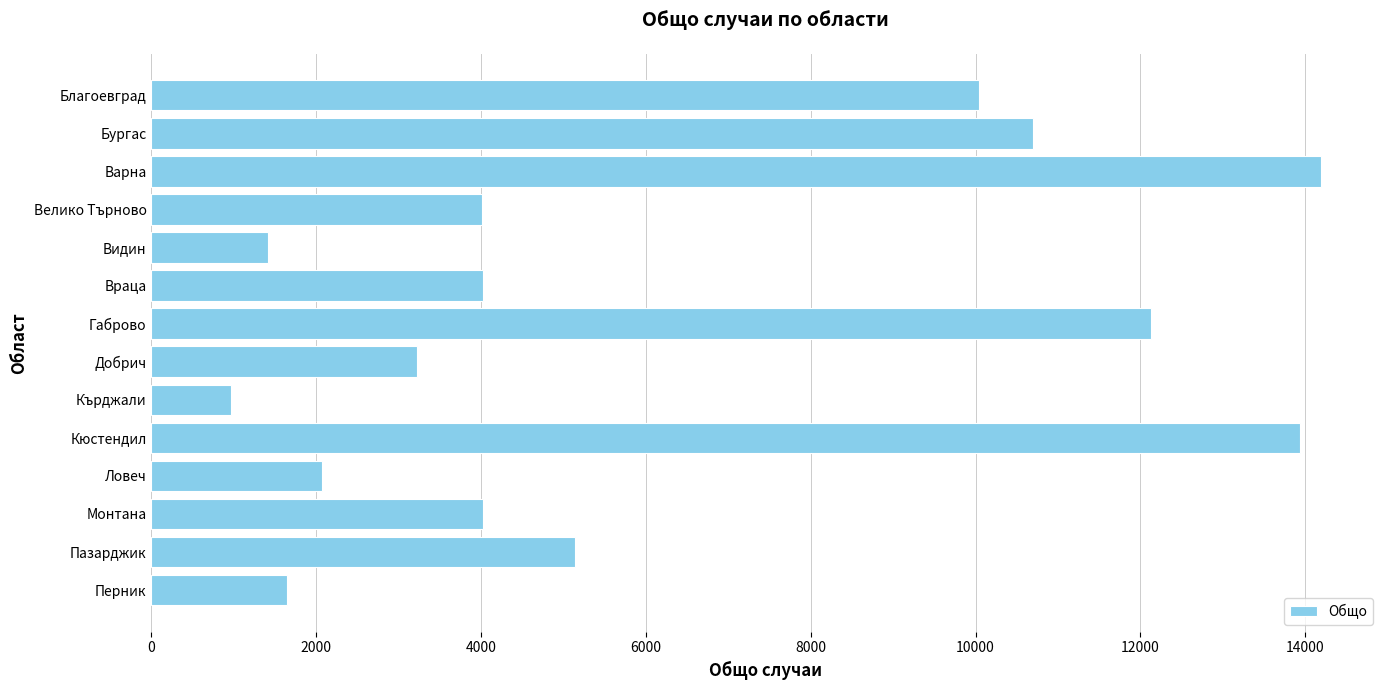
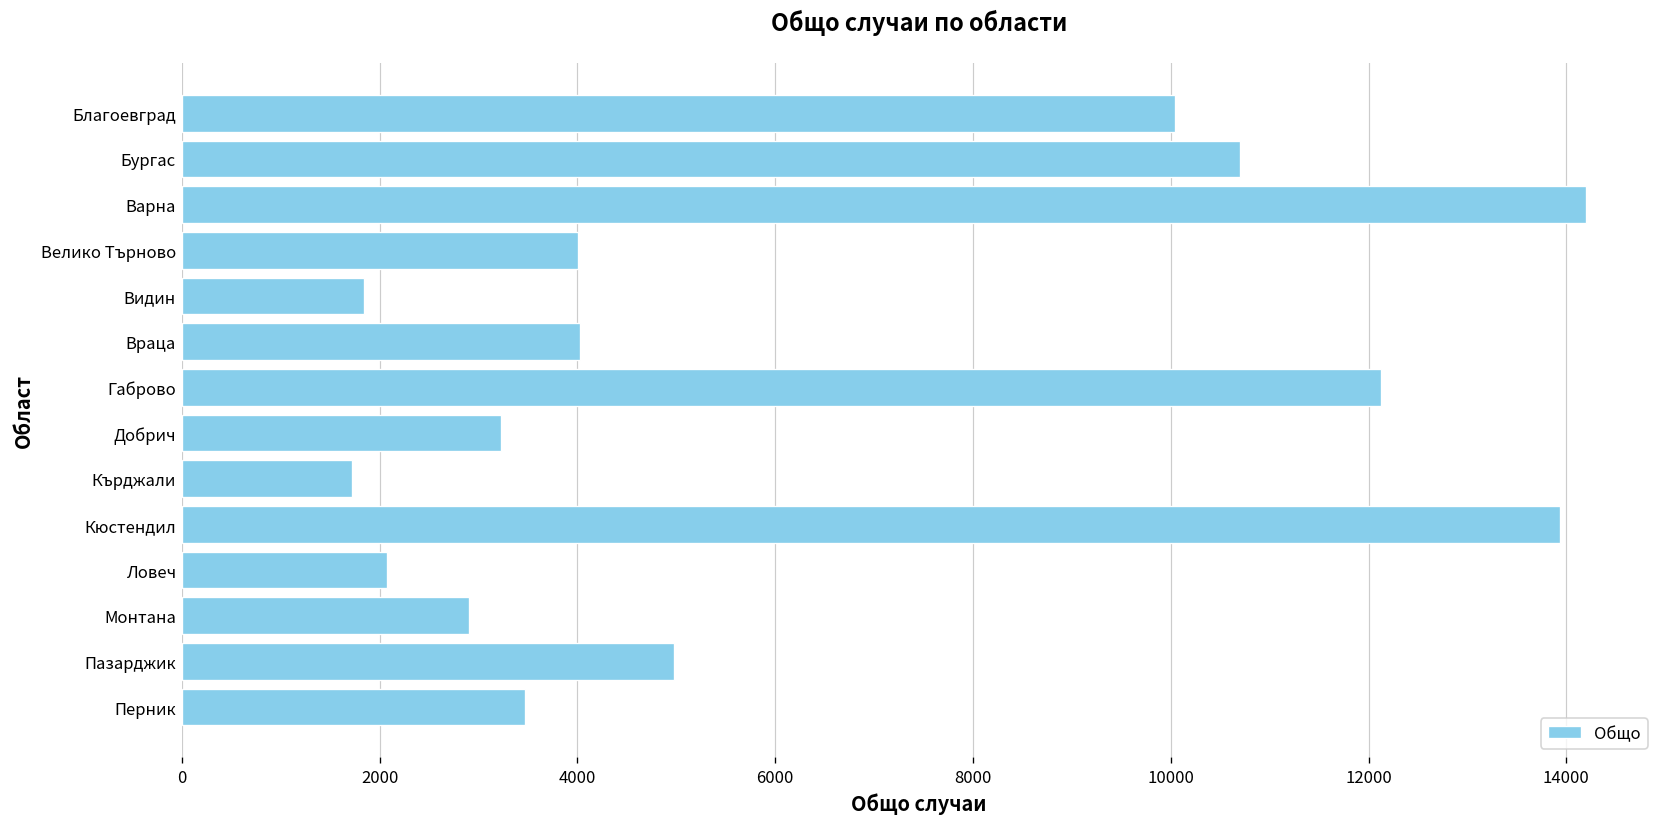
Видин: 1400 -> 1800
Кърджали: 1000 -> 1700
Монтана: 4000 -> 2900
Пазарджик: 5100 -> 5000
Перник: 1600 -> 3500
